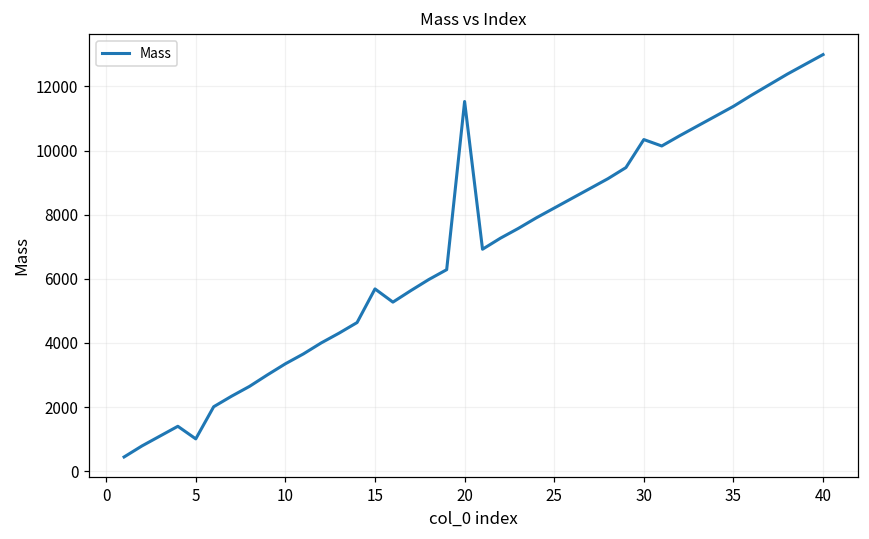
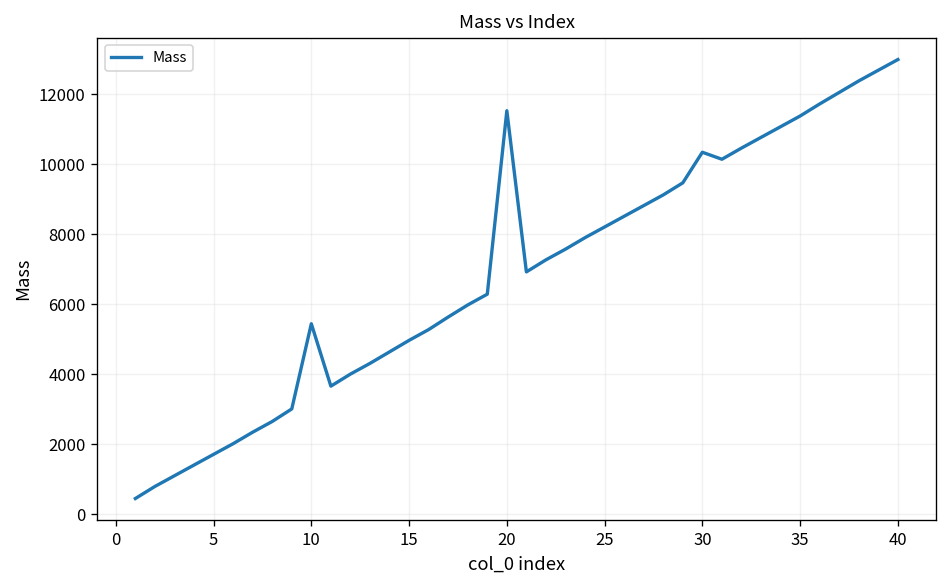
5: 1000 -> 1700
10: 3300 -> 5400
15: 5700 -> 5000
